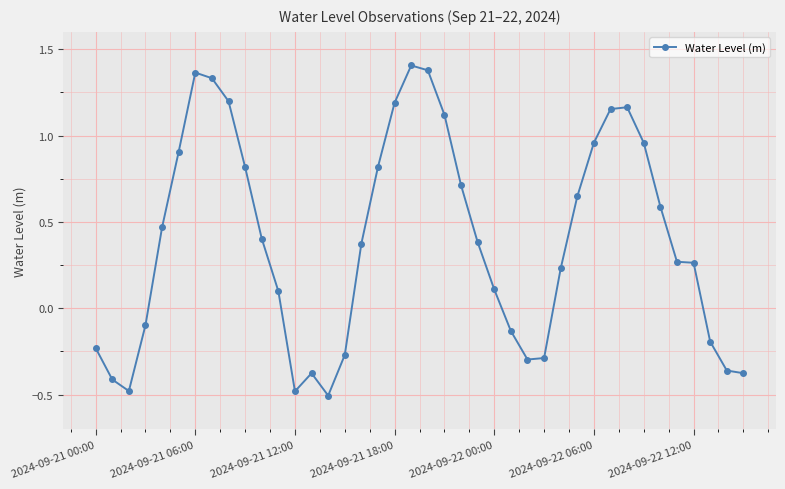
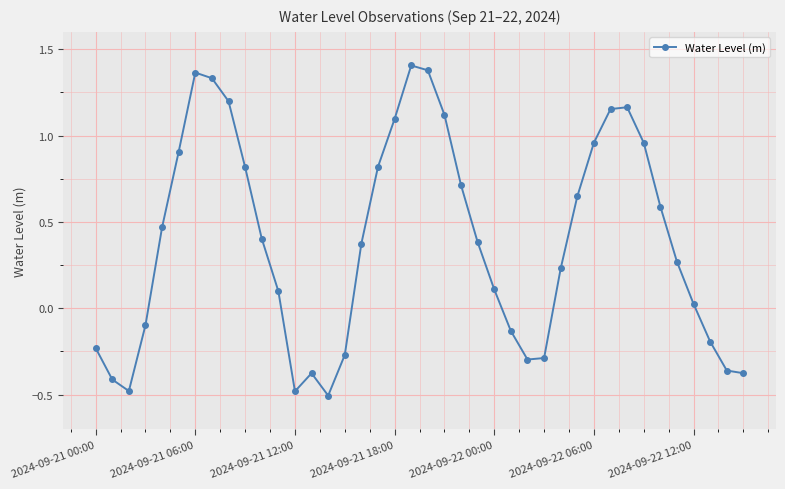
2024-09-21 18:00: 1.19 -> 1.10
2024-09-22 12:00: 0.26 -> 0.02
